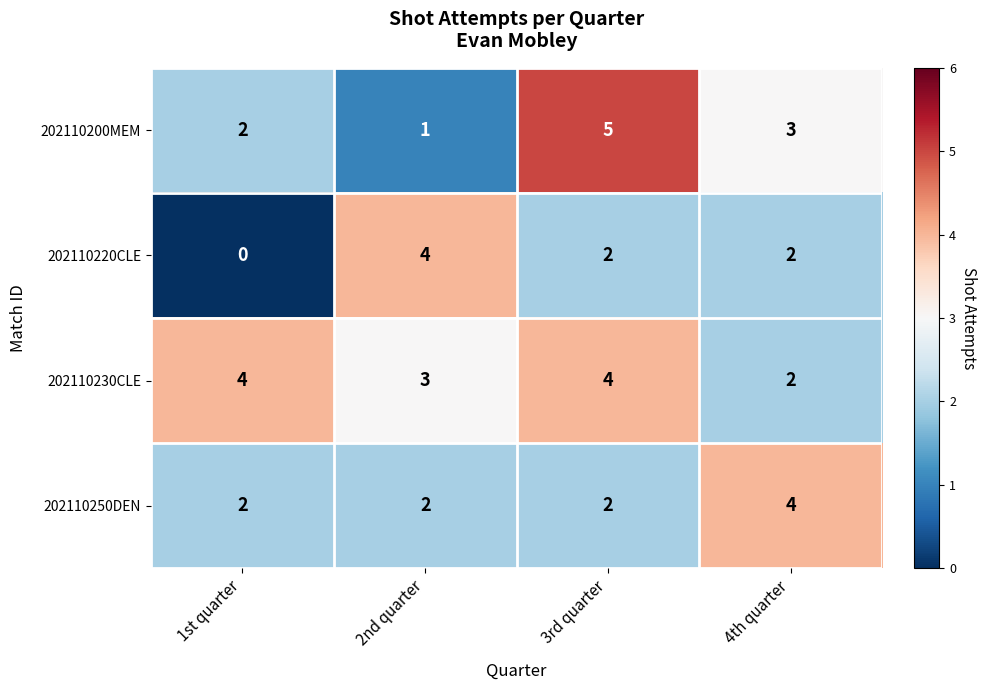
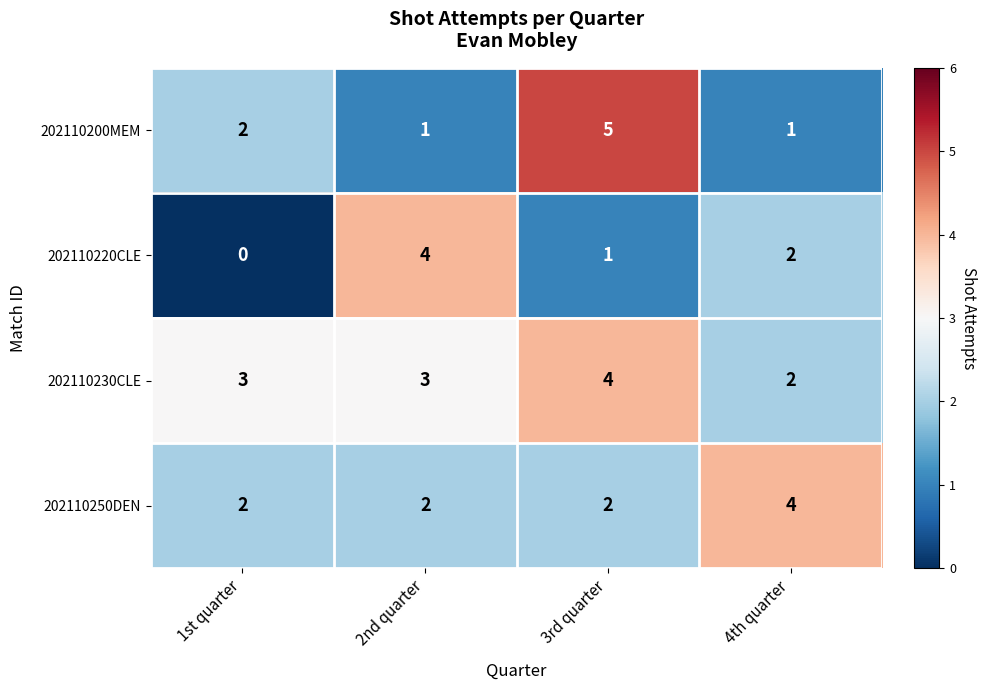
202110200MEM, 4th quarter: 3 -> 1
202110220CLE, 3rd quarter: 2 -> 1
202110230CLE, 1st quarter: 4 -> 3
